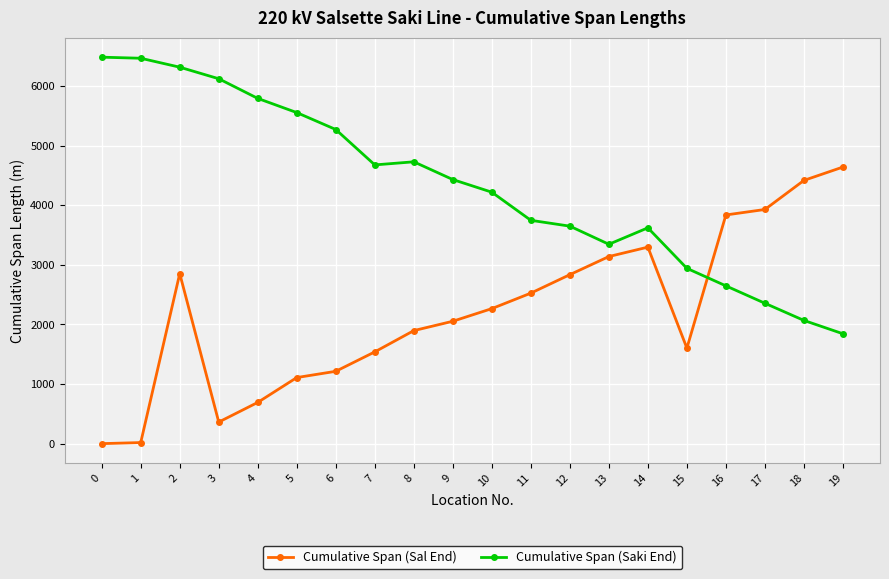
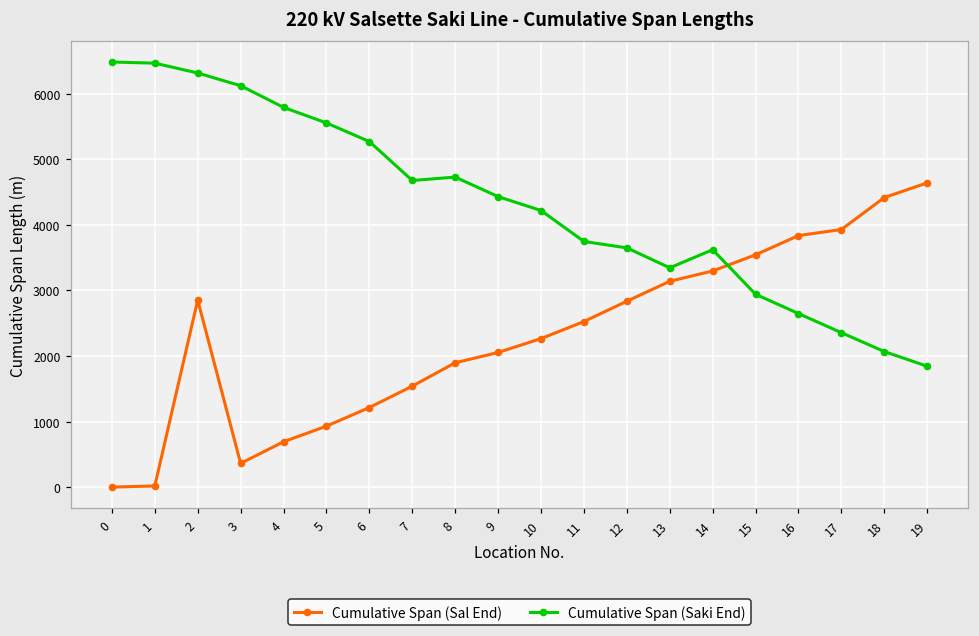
Cumulative Span (Sal End), 5: 1100 -> 900
Cumulative Span (Sal End), 15: 1600 -> 3500
